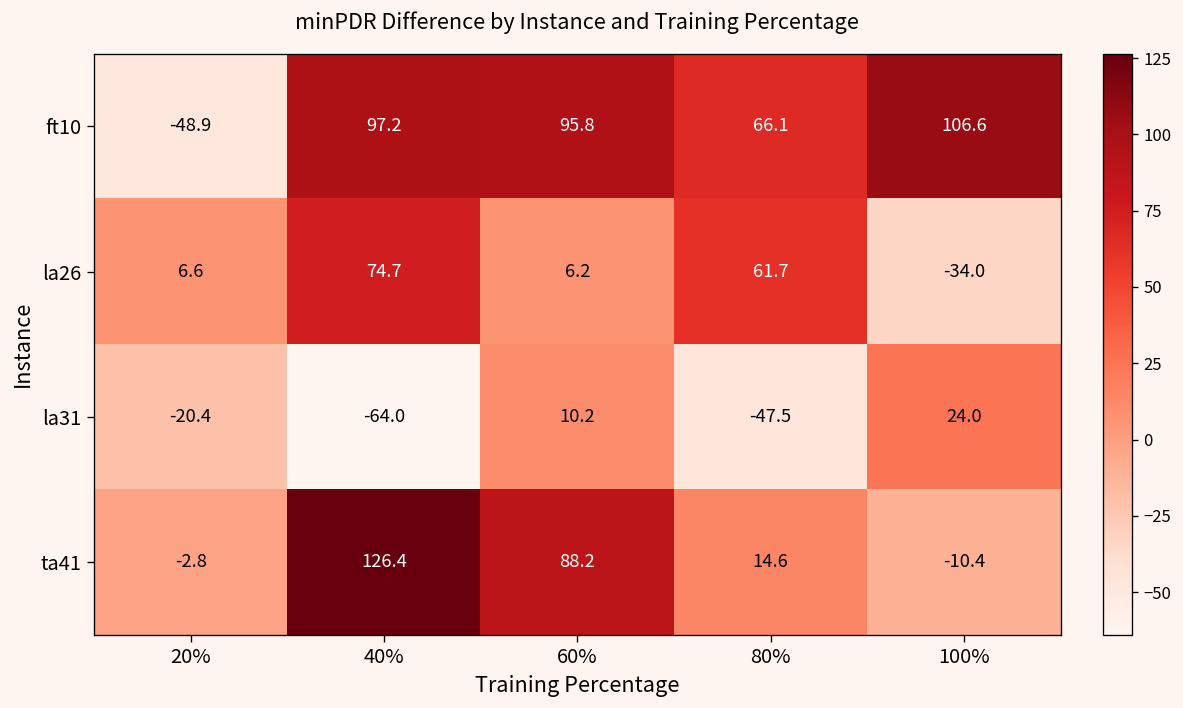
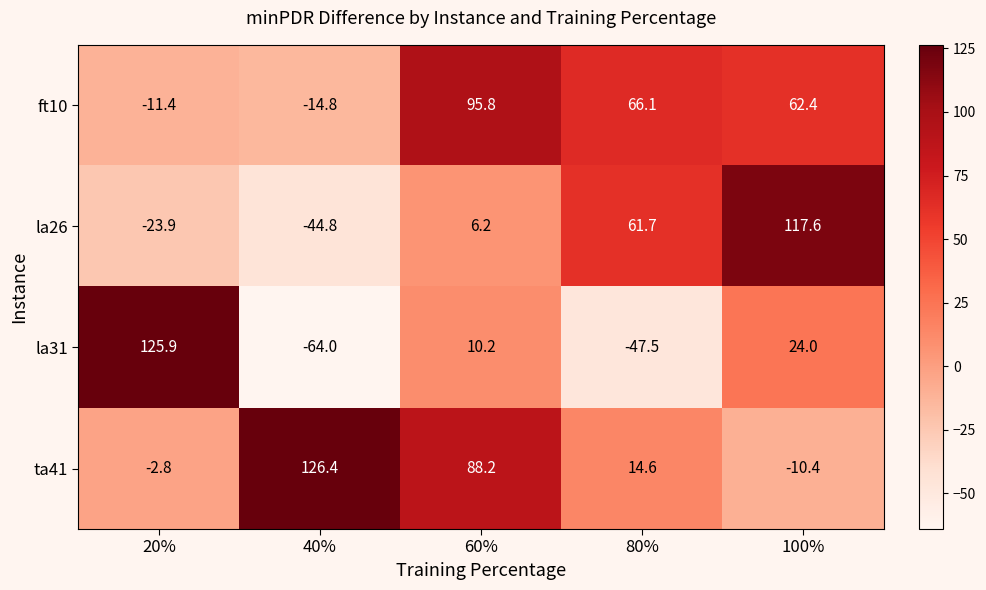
ft10, 20%: -48.9 -> -11.4
ft10, 40%: 97.2 -> -14.8
ft10, 100%: 106.6 -> 62.4
la26, 20%: 6.6 -> -23.9
la26, 40%: 74.7 -> -44.8
la26, 100%: -34.0 -> 117.6
la31, 20%: -20.4 -> 125.9
